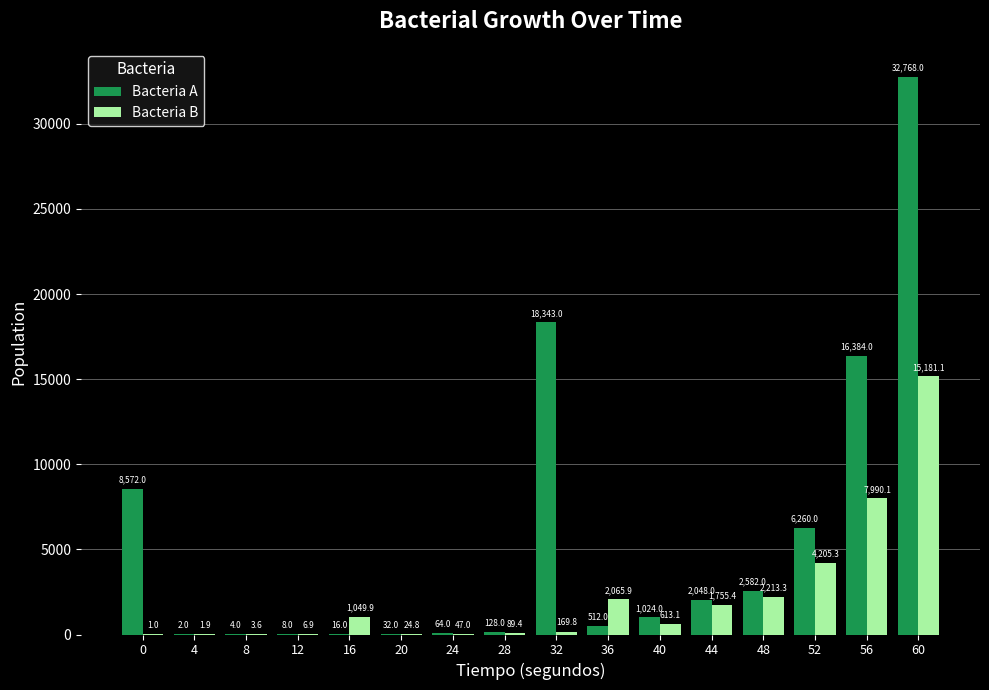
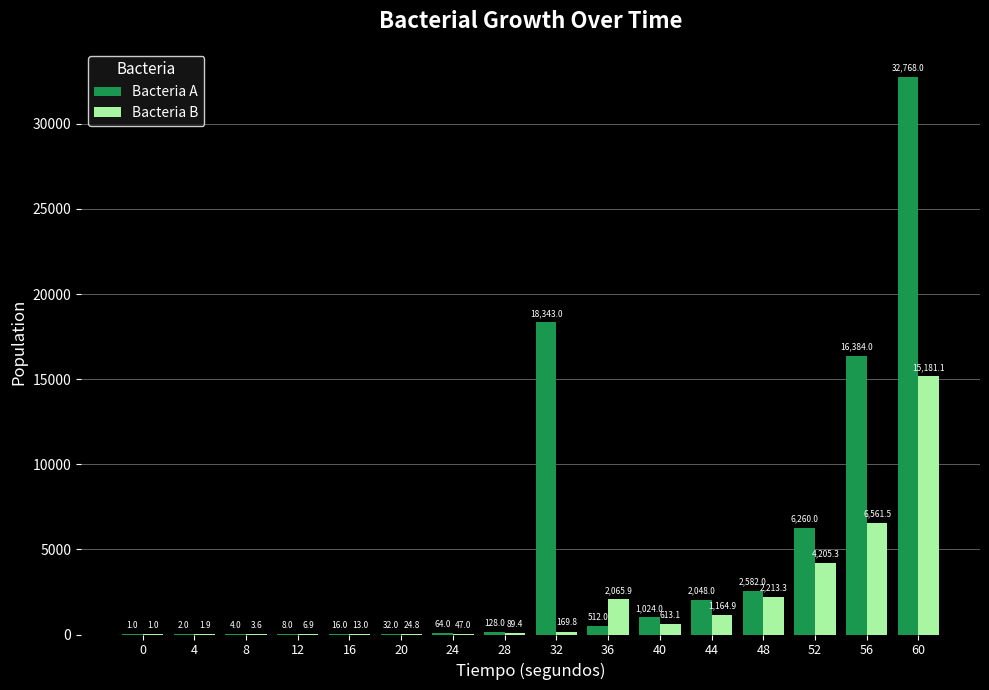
Bacteria A, 0: 8,572.0 -> 1.0
Bacteria B, 16: 1,049.9 -> 13.0
Bacteria B, 44: 1,755.4 -> 1,164.9
Bacteria B, 56: 7,990.1 -> 6,561.5
